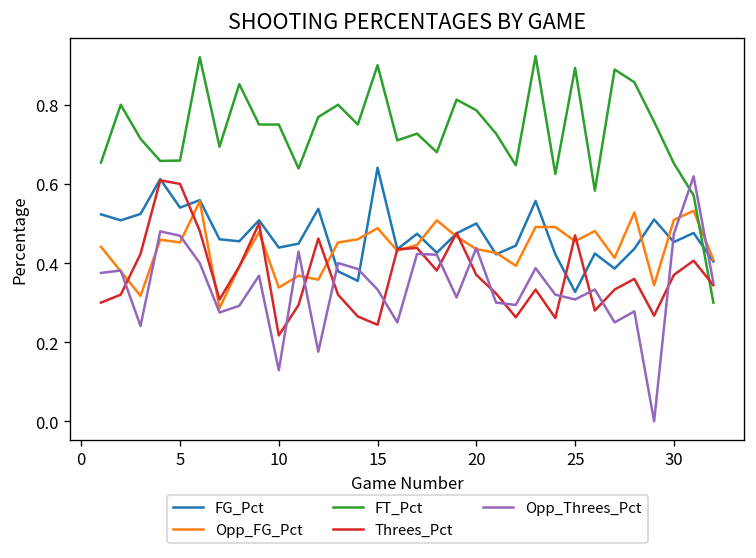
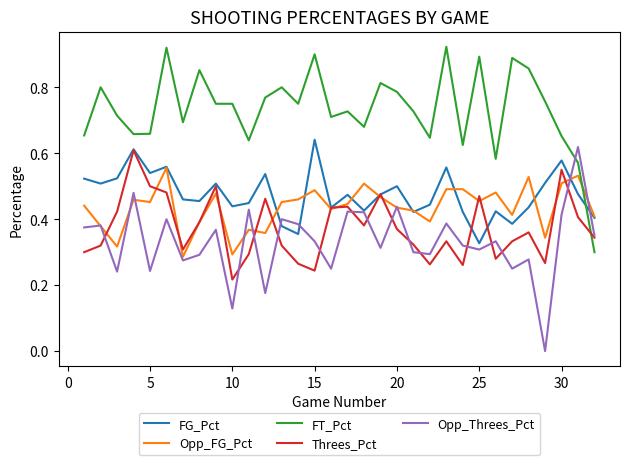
Threes_Pct, 5: 0.6 -> 0.5
Opp_Threes_Pct, 5: 0.47 -> 0.24
Opp_FG_Pct, 10: 0.34 -> 0.29
FG_Pct, 30: 0.45 -> 0.58
Threes_Pct, 30: 0.37 -> 0.55
Opp_Threes_Pct, 30: 0.47 -> 0.41
